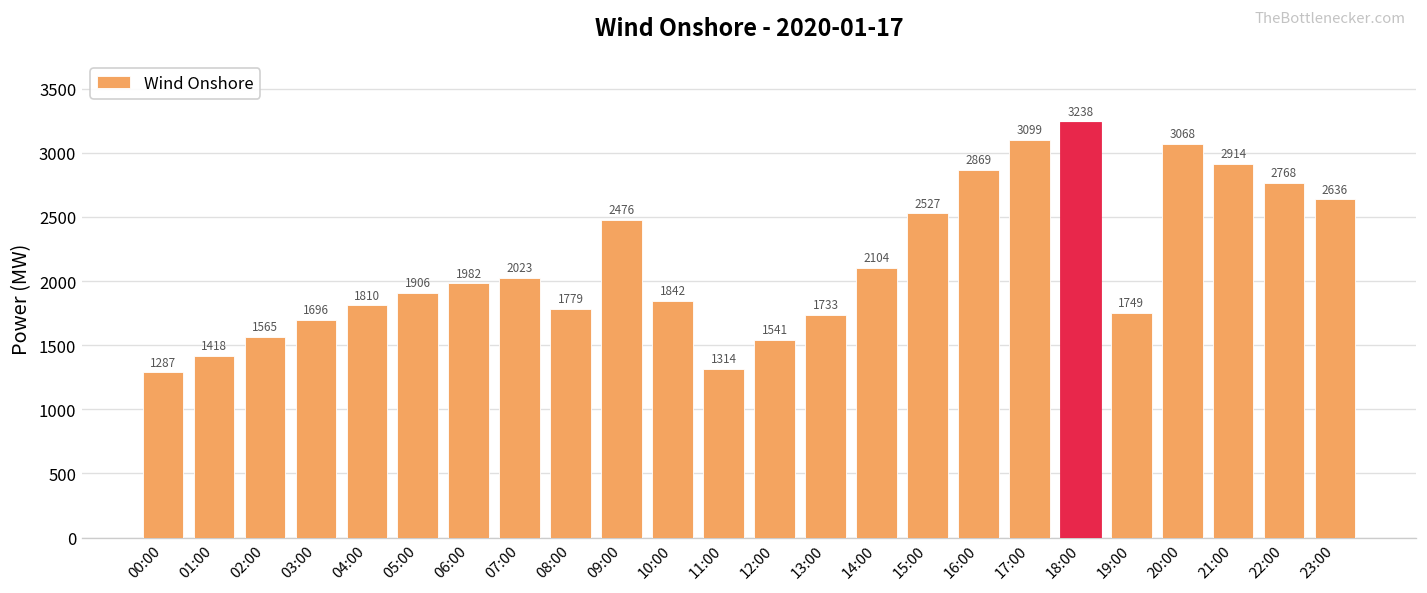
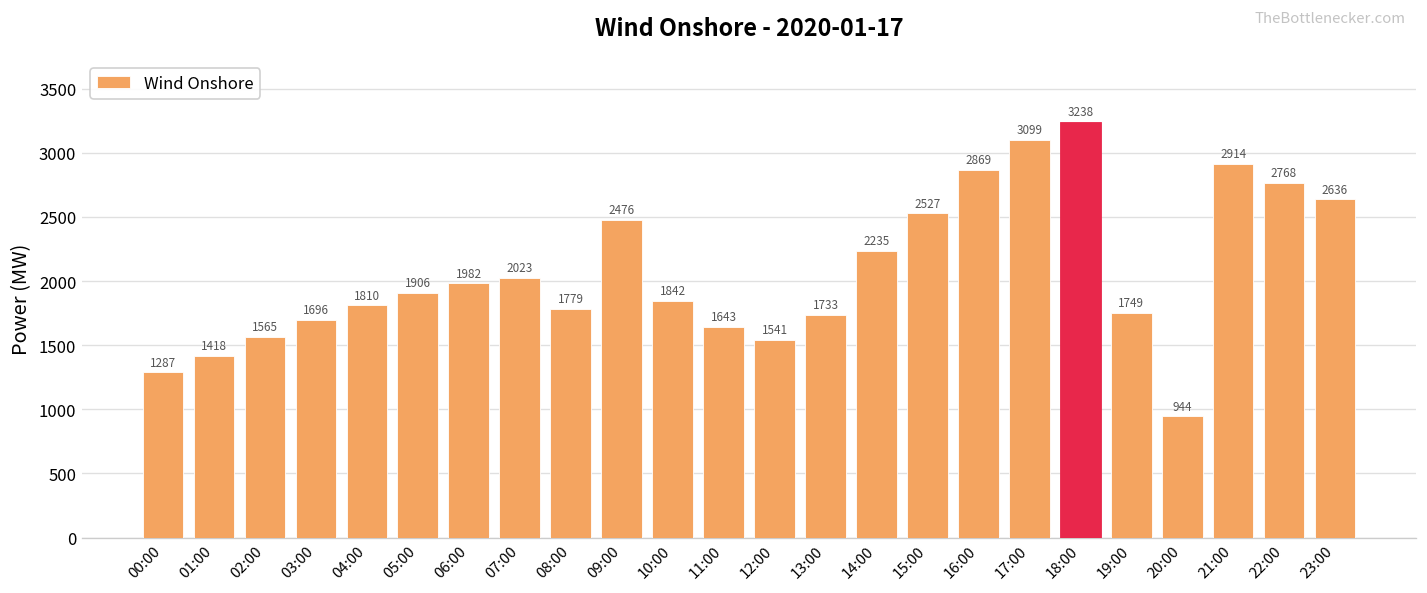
11:00: 1314 -> 1643
14:00: 2104 -> 2235
20:00: 3068 -> 944
